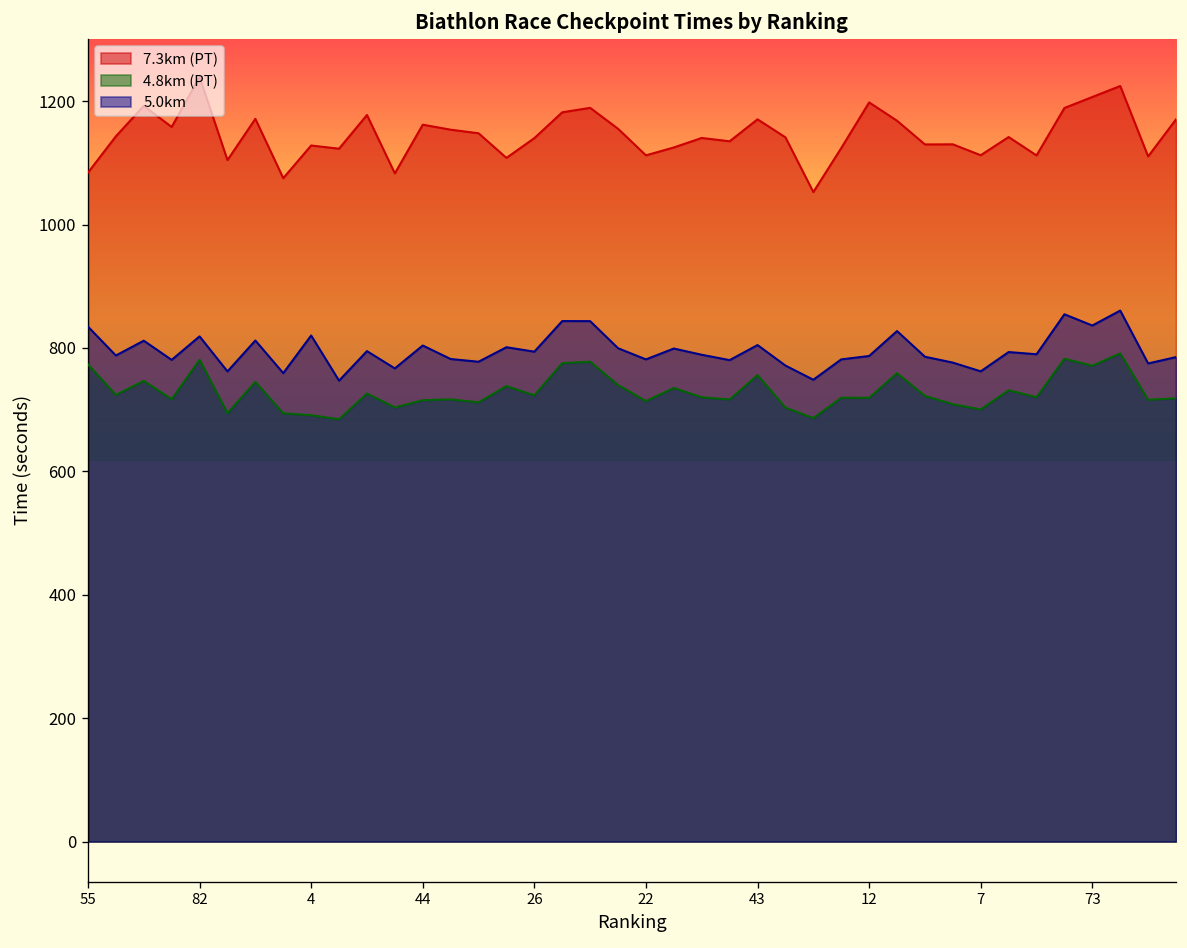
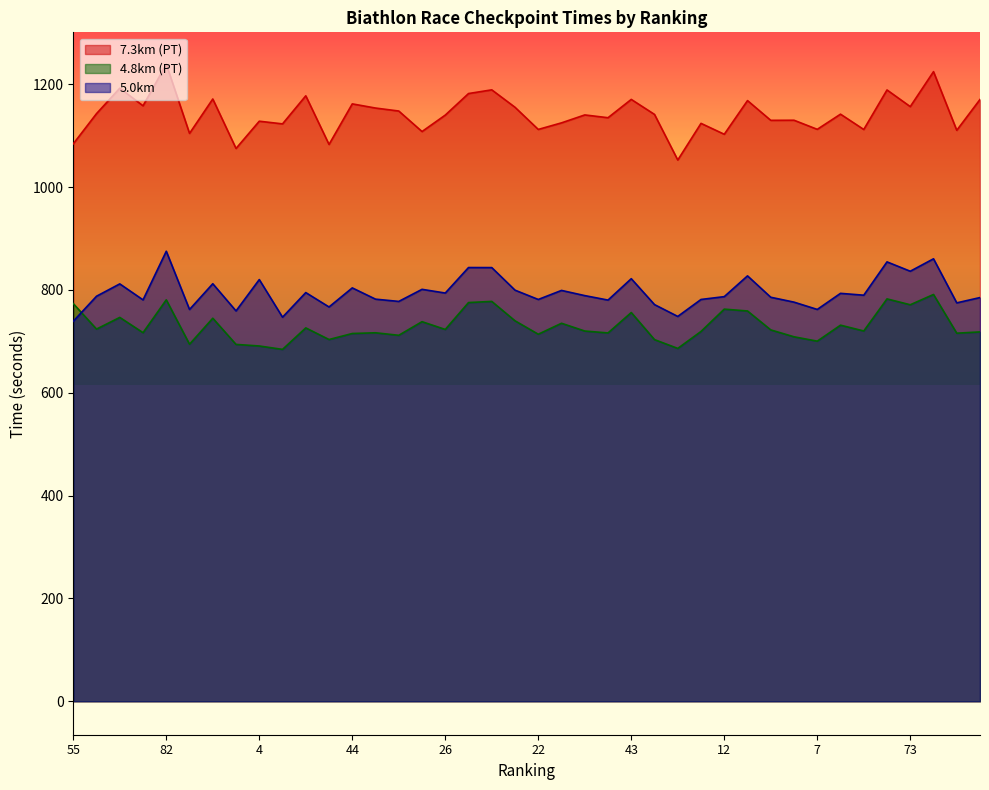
5.0km, 55: 830 -> 740
5.0km, 82: 820 -> 880
5.0km, 43: 800 -> 820
7.3km (PT), 12: 1200 -> 1100
4.8km (PT), 12: 720 -> 760
7.3km (PT), 73: 1210 -> 1160
